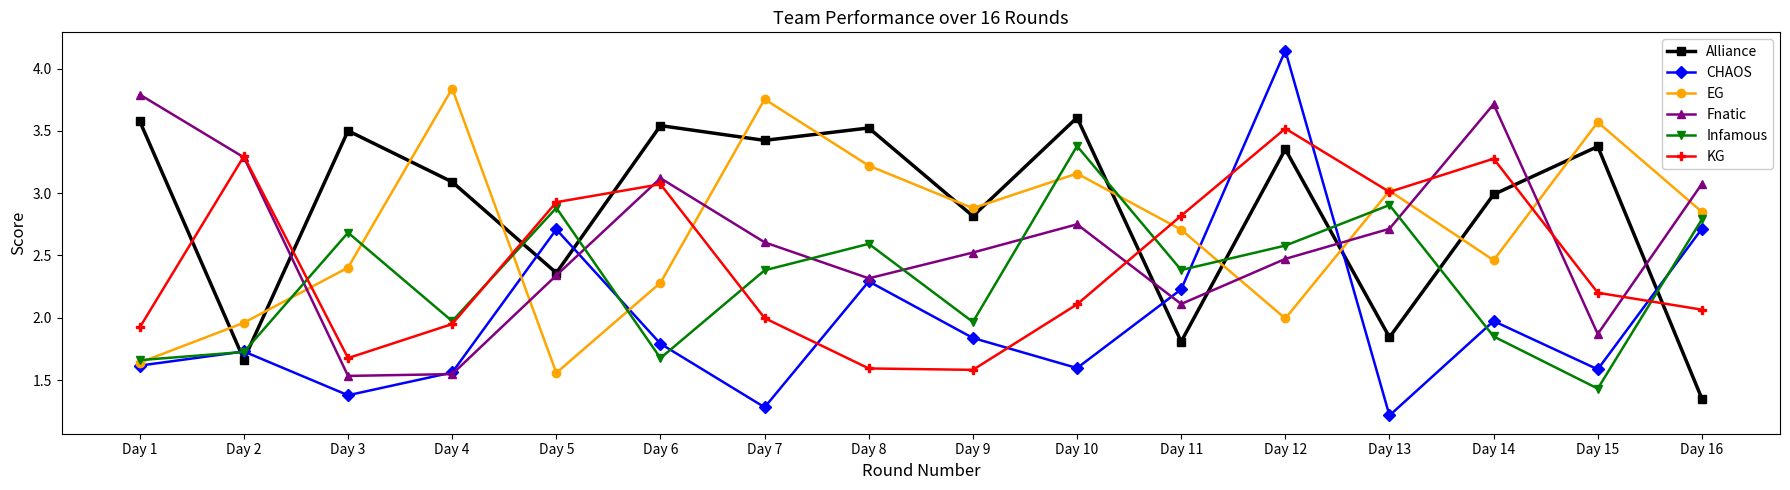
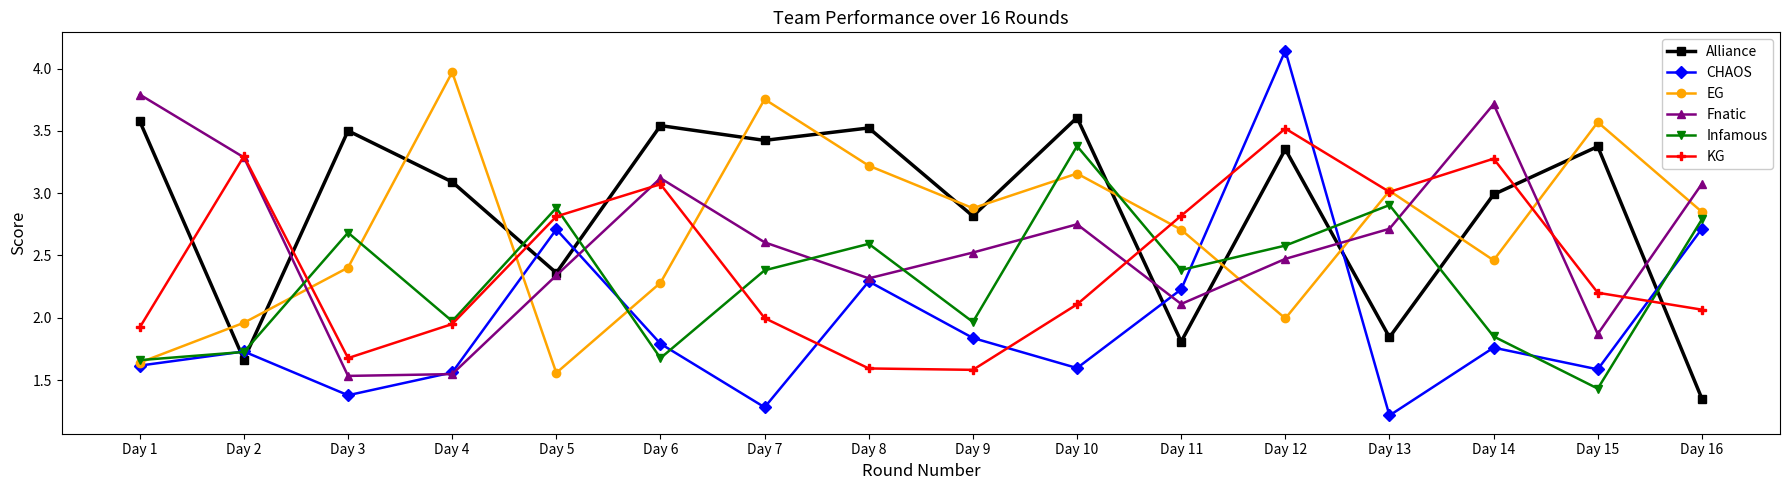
EG, Day 4: 3.84 -> 3.97
KG, Day 5: 2.93 -> 2.81
CHAOS, Day 14: 1.97 -> 1.76
